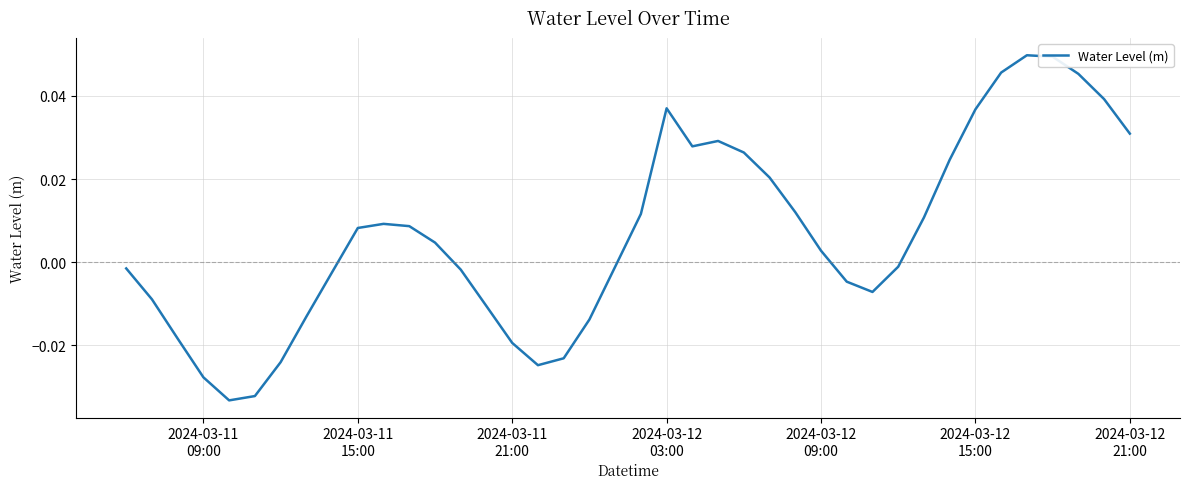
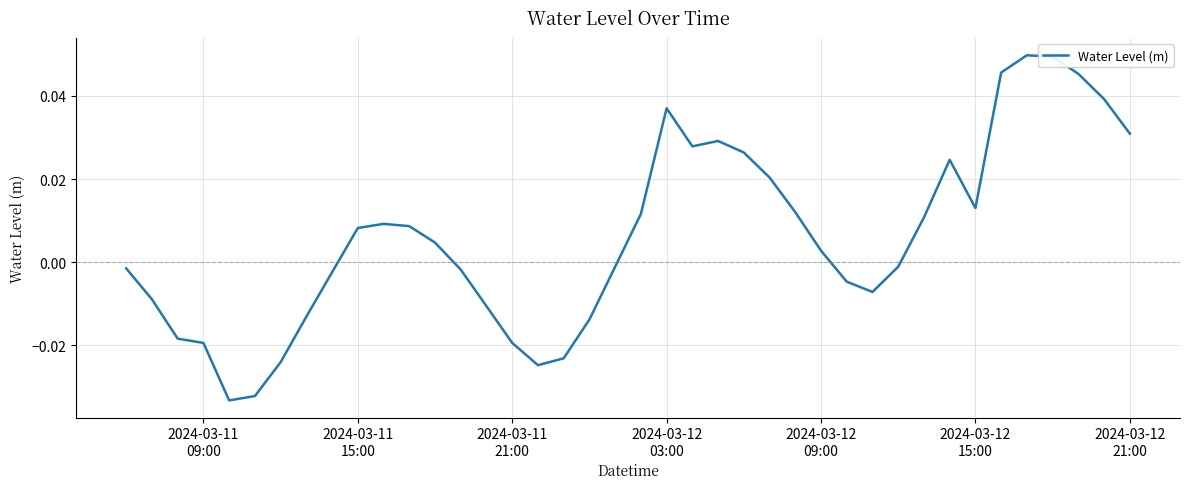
2024-03-11 09:00: -0.028 -> -0.019
2024-03-12 15:00: 0.037 -> 0.013
